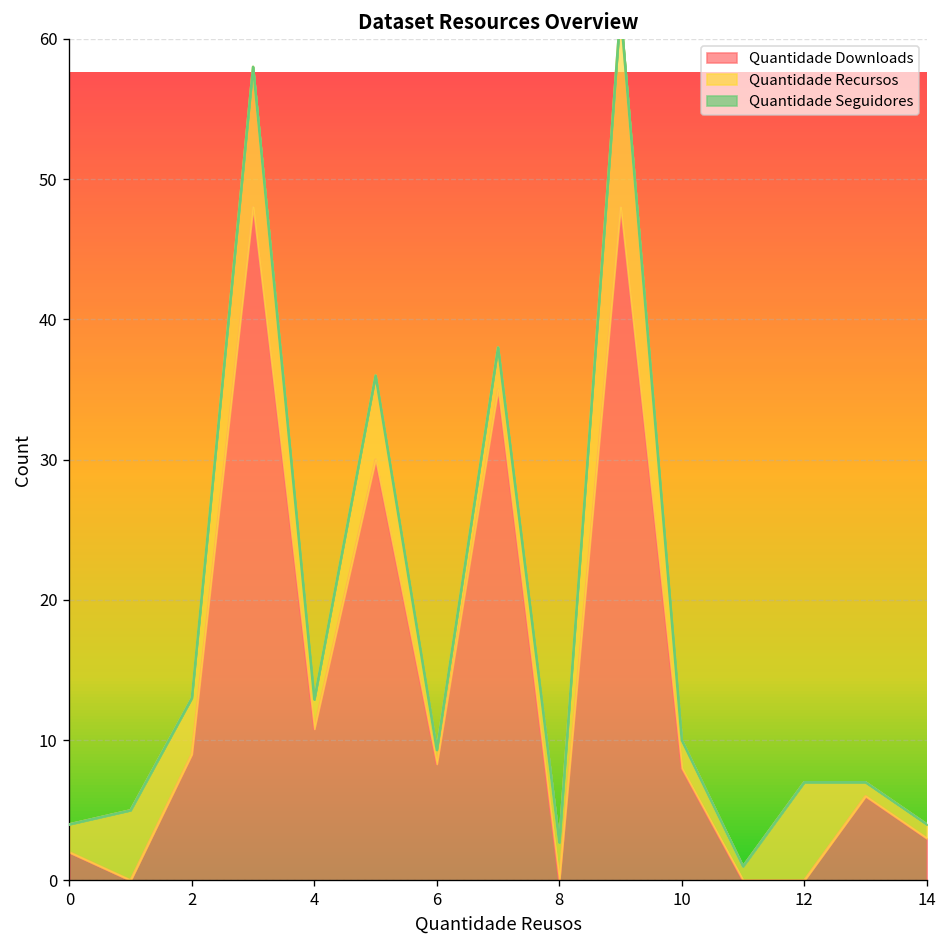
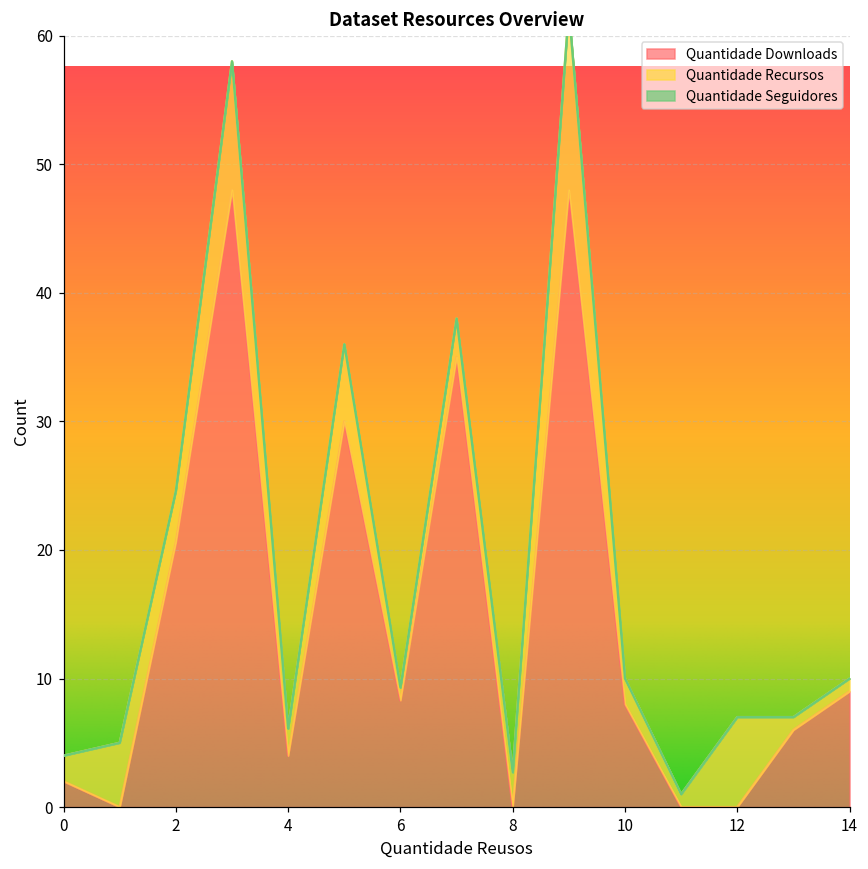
Quantidade Downloads, 2: 9.0 -> 20.6
Quantidade Downloads, 4: 10.8 -> 4.0
Quantidade Downloads, 14: 3 -> 9
